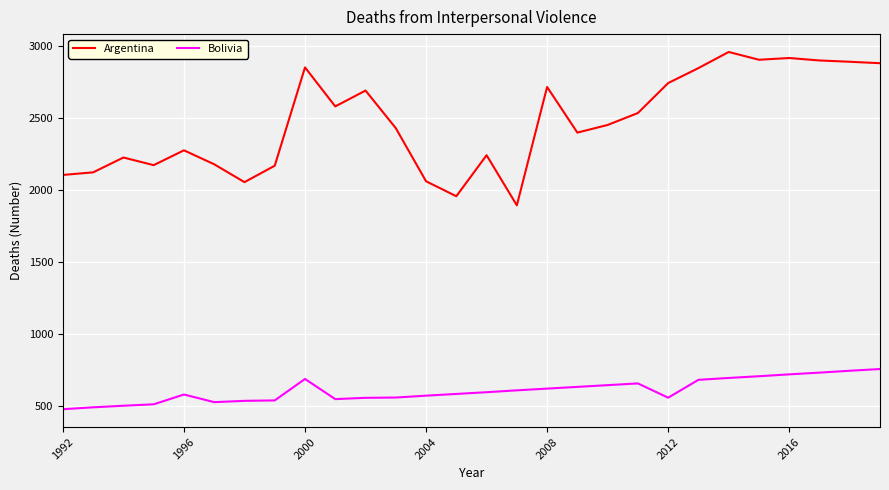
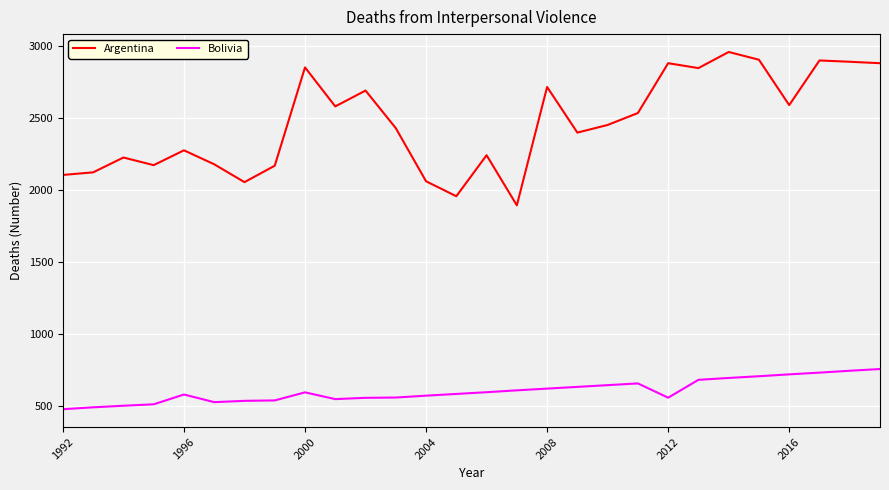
Bolivia, 2000: 690 -> 600
Argentina, 2012: 2740 -> 2880
Argentina, 2016: 2920 -> 2590
